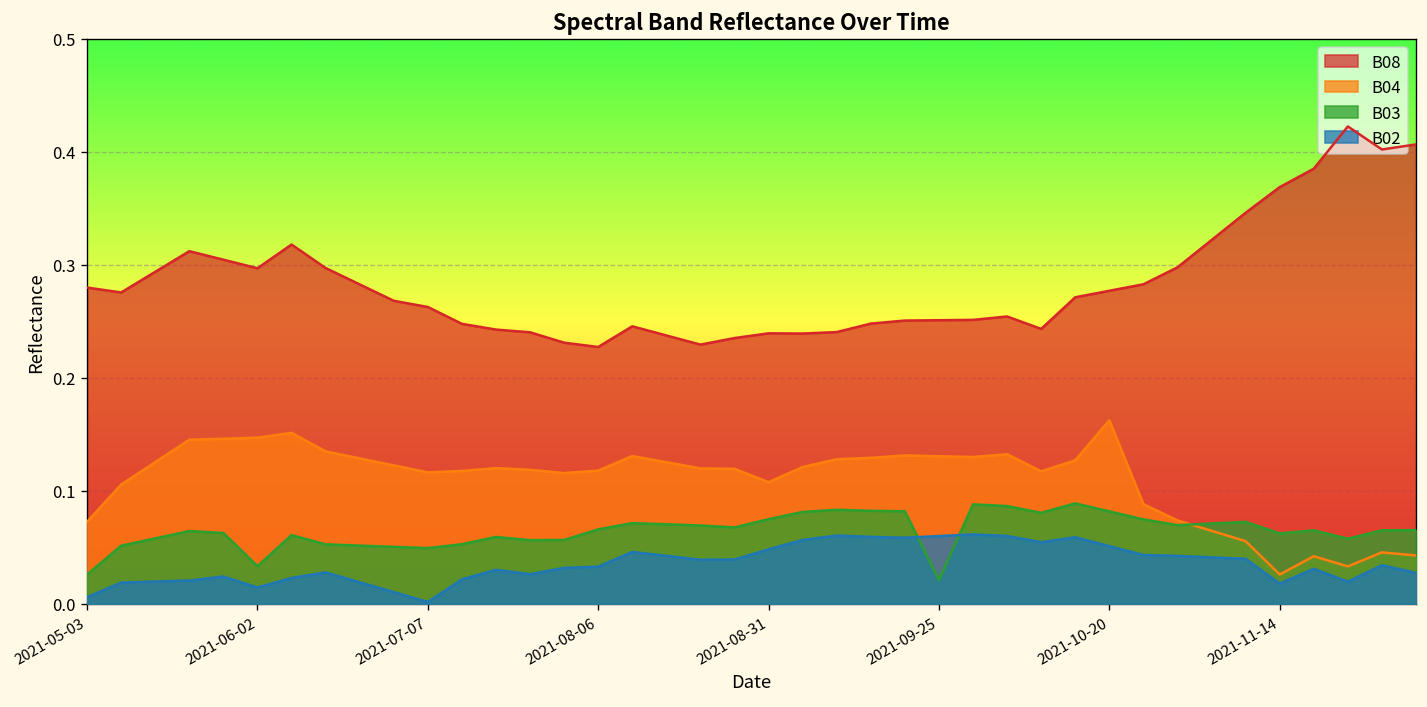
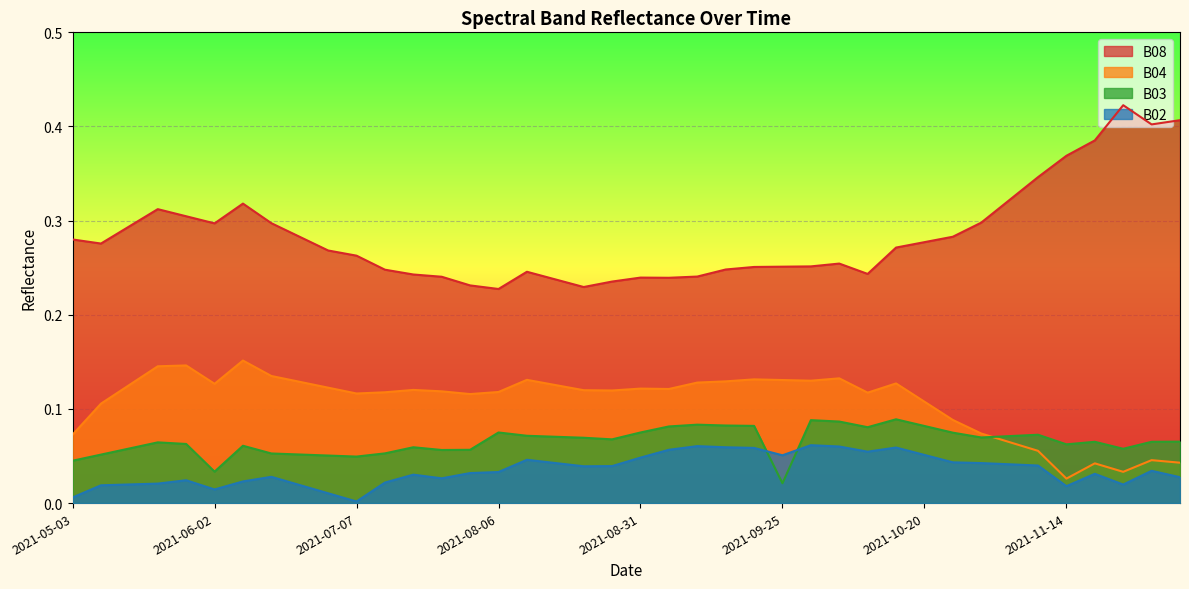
B03, 2021-05-03: 0.03 -> 0.05
B04, 2021-06-02: 0.15 -> 0.13
B03, 2021-08-06: 0.07 -> 0.08
B04, 2021-08-31: 0.11 -> 0.12
B02, 2021-09-25: 0.06 -> 0.05
B04, 2021-10-20: 0.16 -> 0.11
